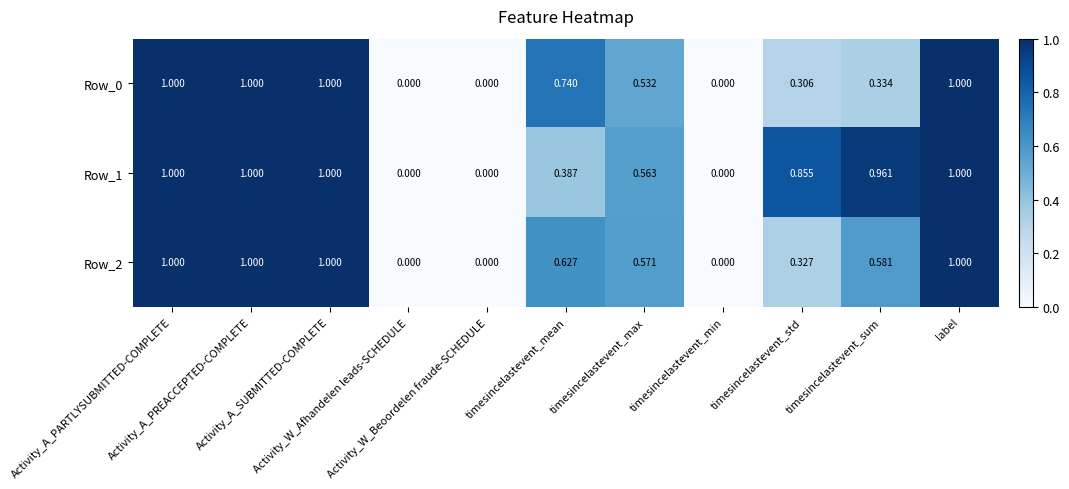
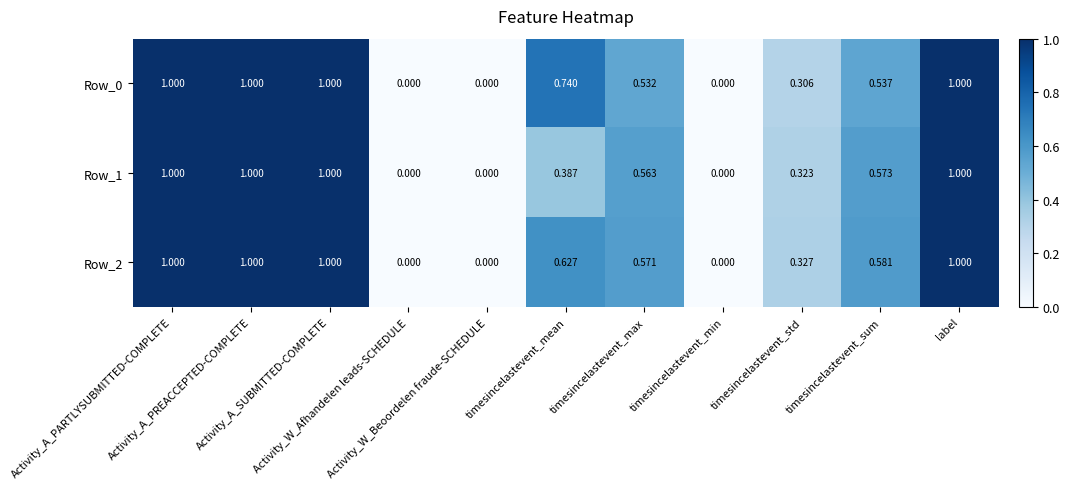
Row_0, timesincelastevent_sum: 0.334 -> 0.537
Row_1, timesincelastevent_std: 0.855 -> 0.323
Row_1, timesincelastevent_sum: 0.961 -> 0.573
